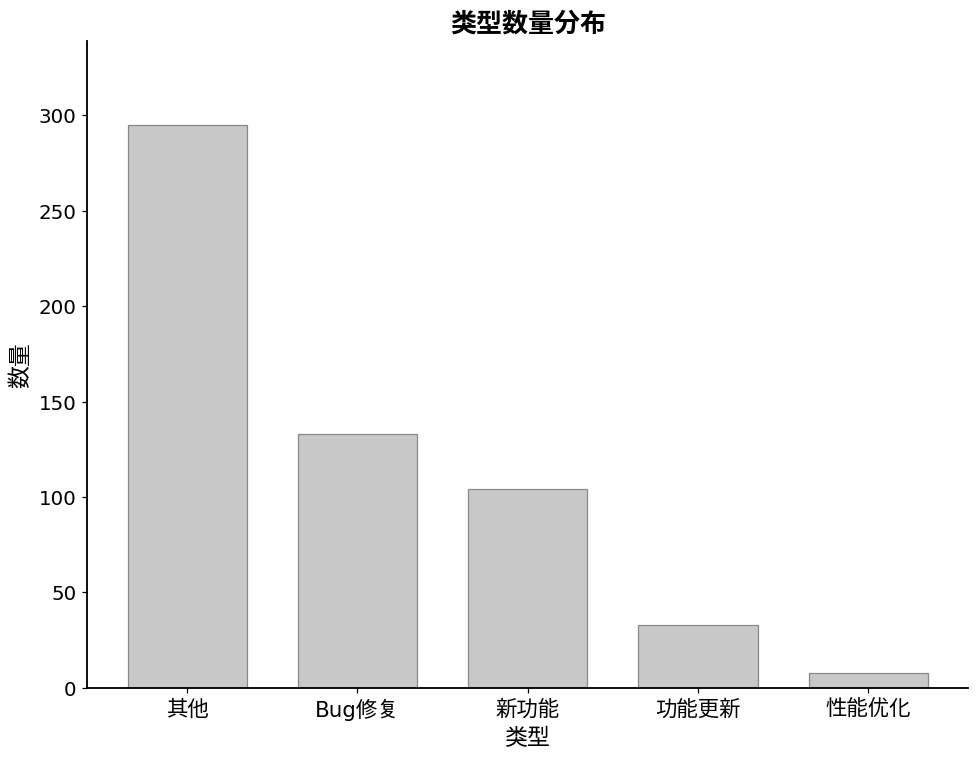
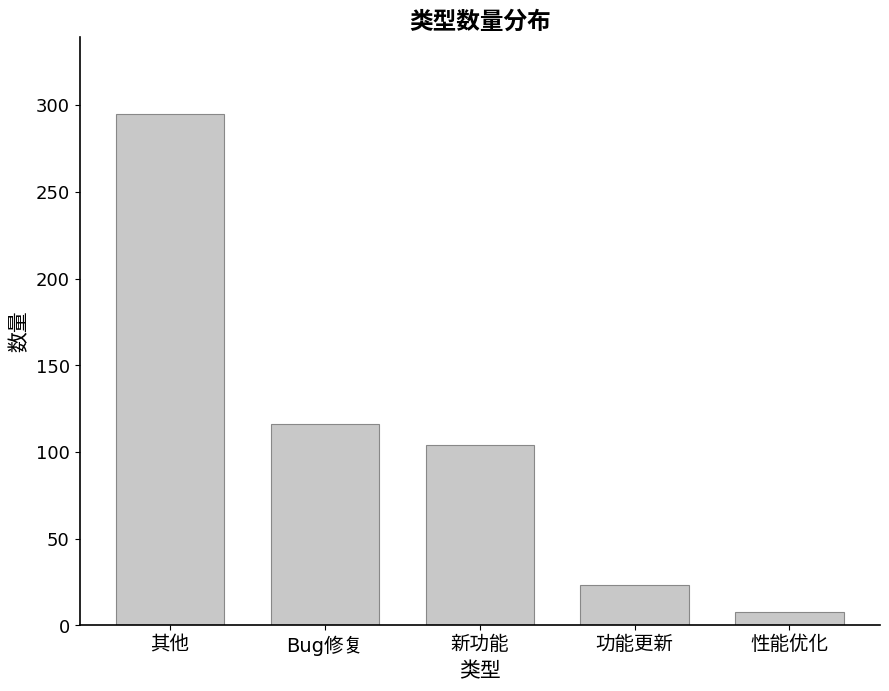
Bug修复: 133 -> 116
功能更新: 33 -> 23
